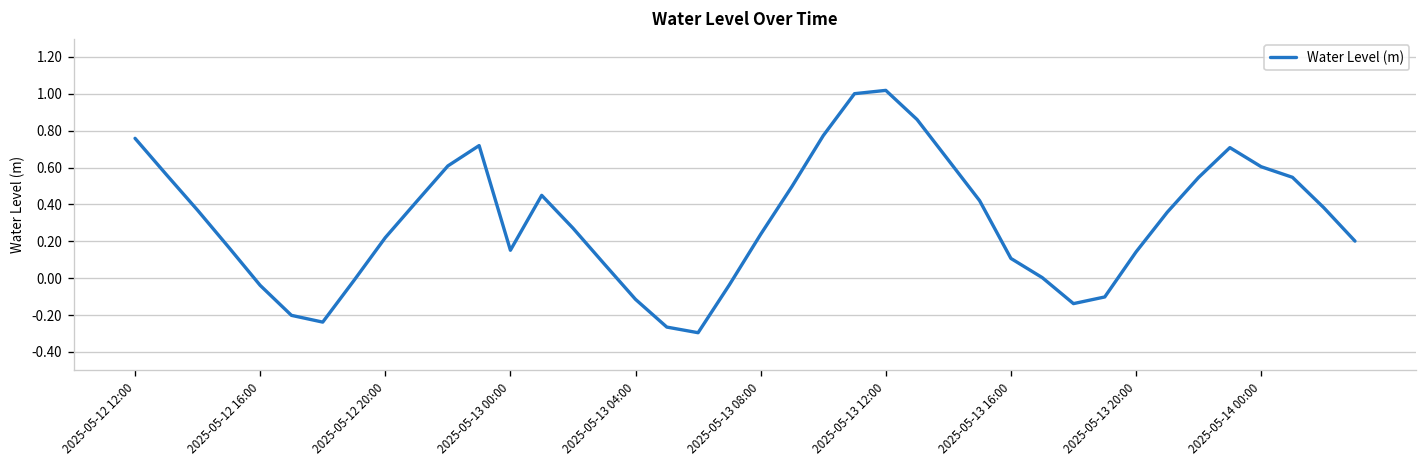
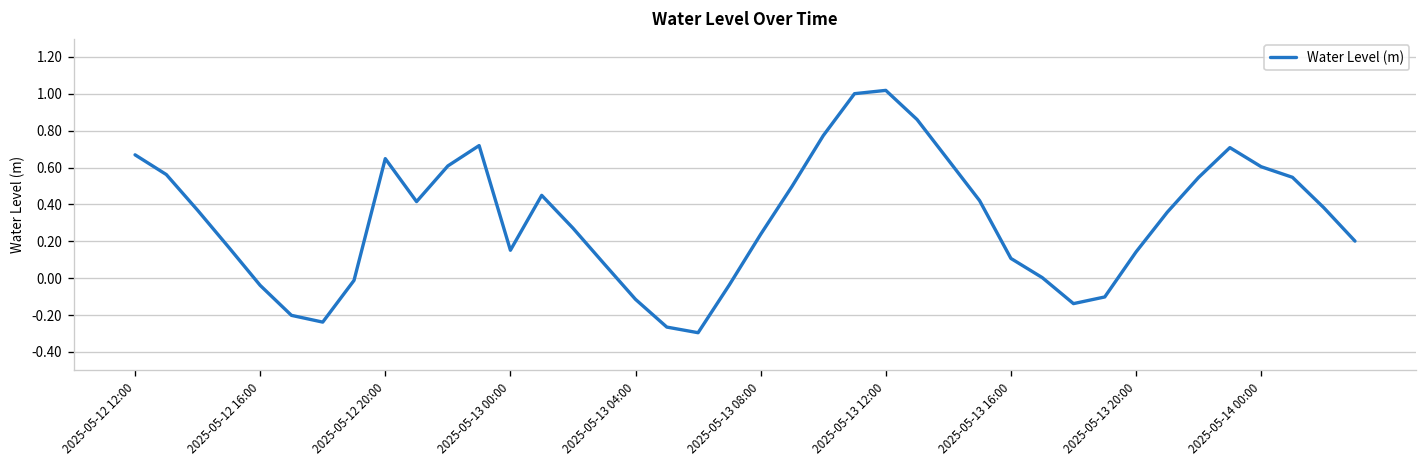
2025-05-12 12:00: 0.76 -> 0.67
2025-05-12 20:00: 0.22 -> 0.65
